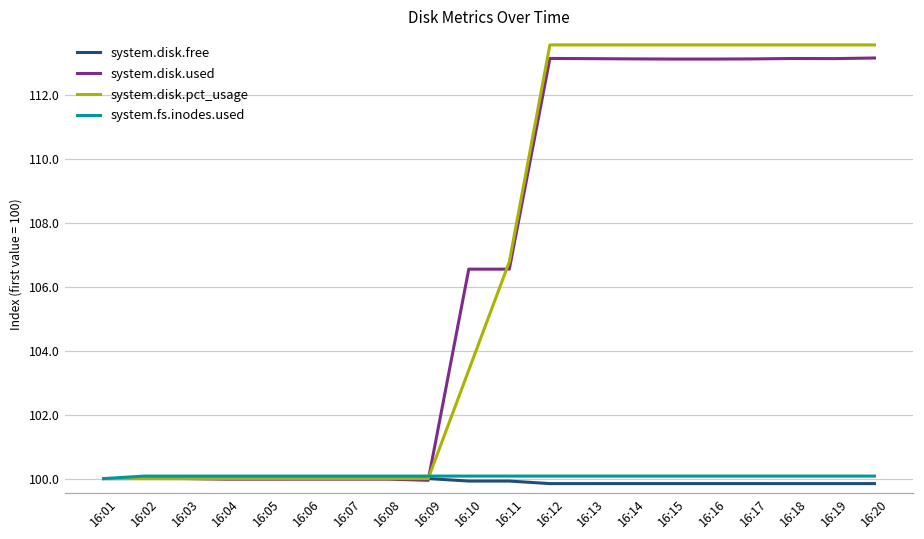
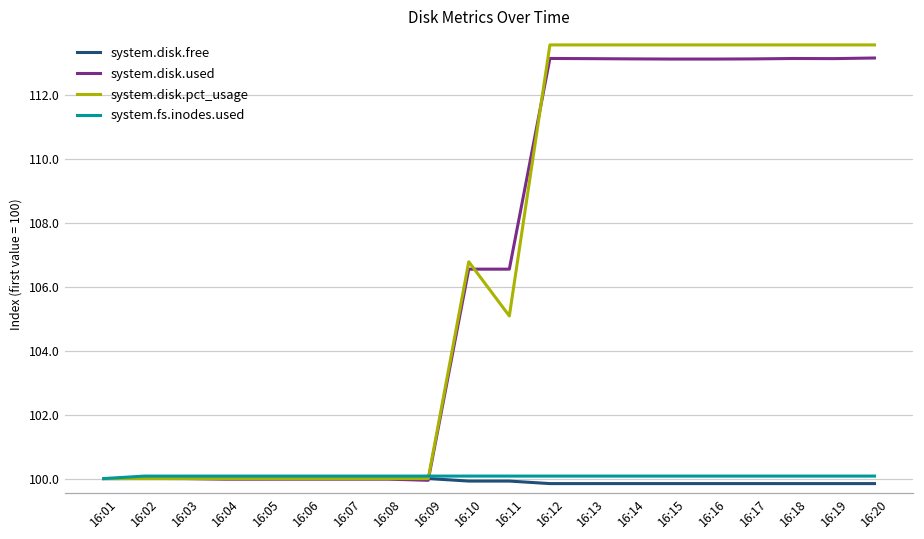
system.disk.pct_usage, 16:10: 103.4 -> 106.8
system.disk.pct_usage, 16:11: 106.8 -> 105.1
